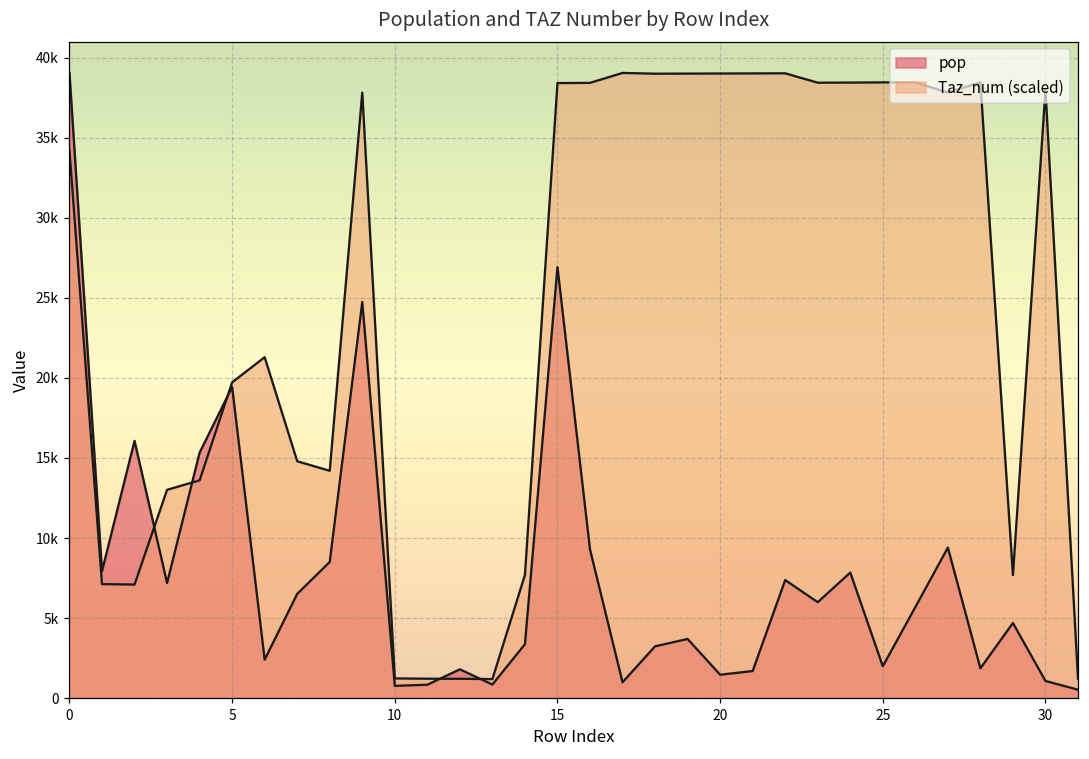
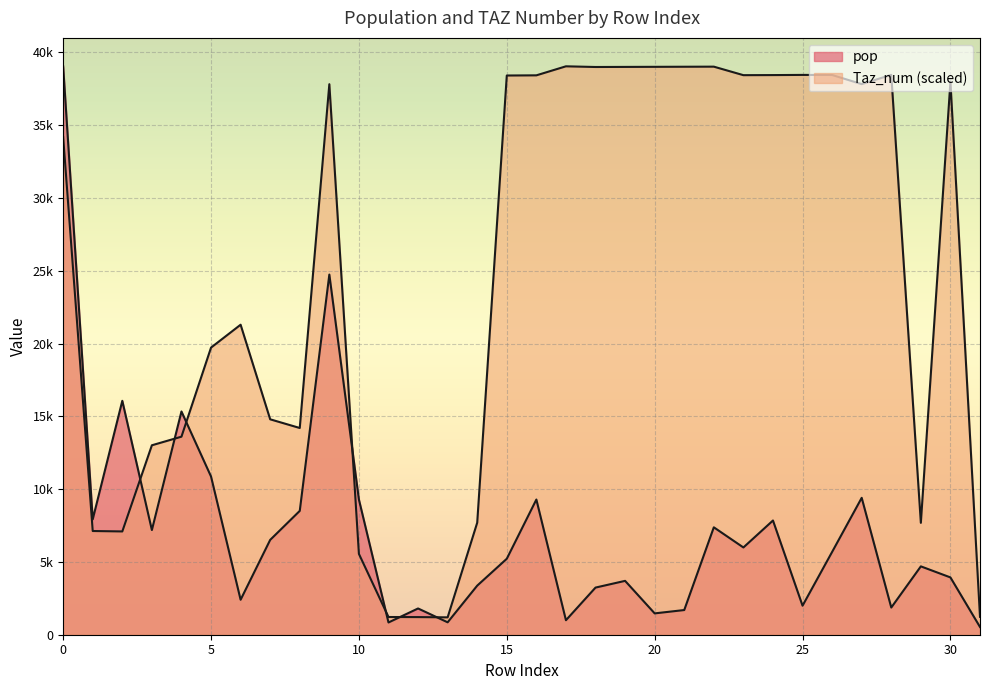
pop, 5: 19400 -> 10900
pop, 10: 800 -> 9300
Taz_num (scaled), 10: 1200 -> 5600
pop, 15: 26900 -> 5200
pop, 30: 1100 -> 3900
